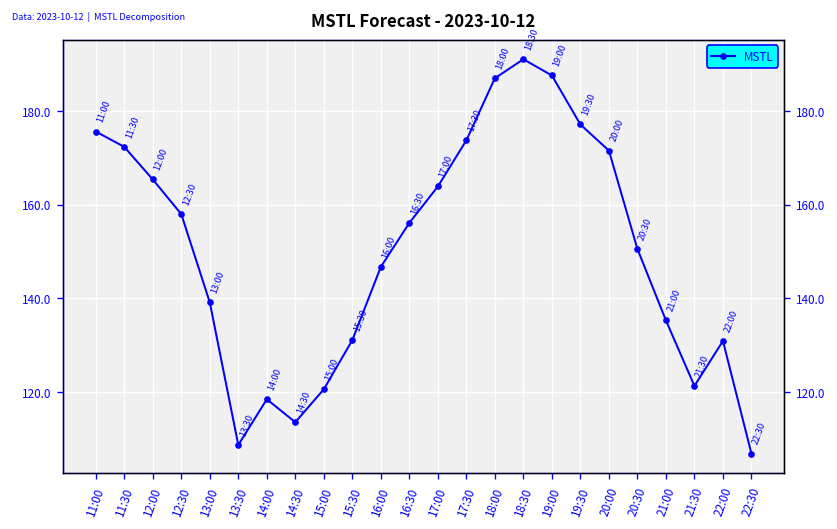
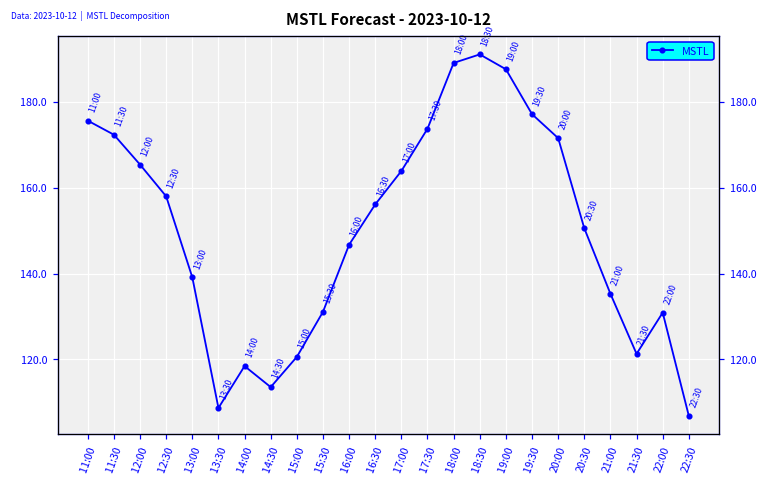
18:00: 187 -> 189
